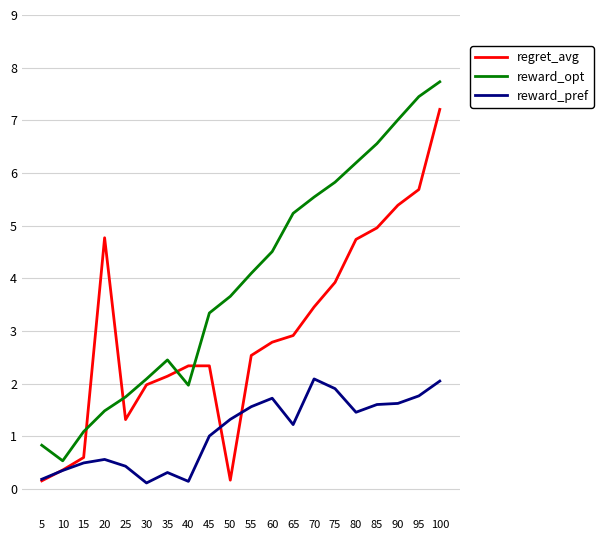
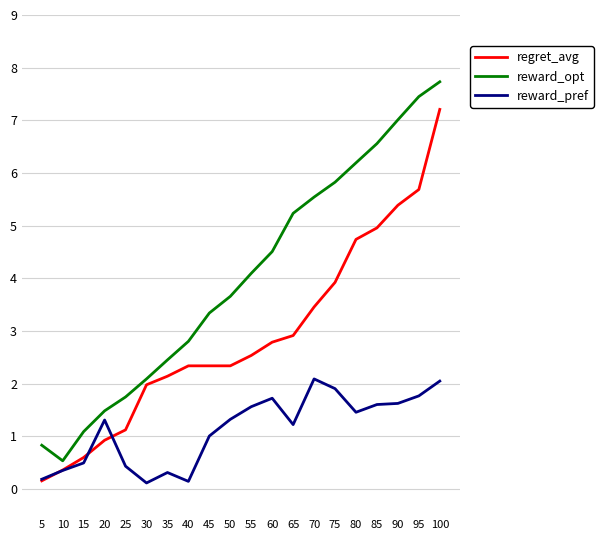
regret_avg, 20: 4.8 -> 0.9
reward_pref, 20: 0.6 -> 1.3
regret_avg, 25: 1.3 -> 1.1
reward_opt, 40: 2.0 -> 2.8
regret_avg, 50: 0.2 -> 2.3
